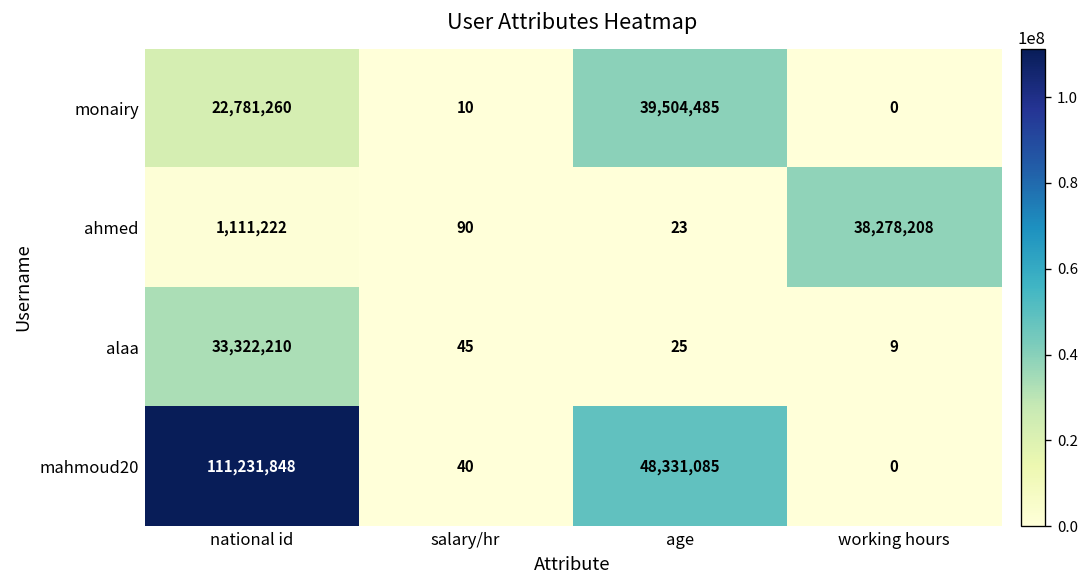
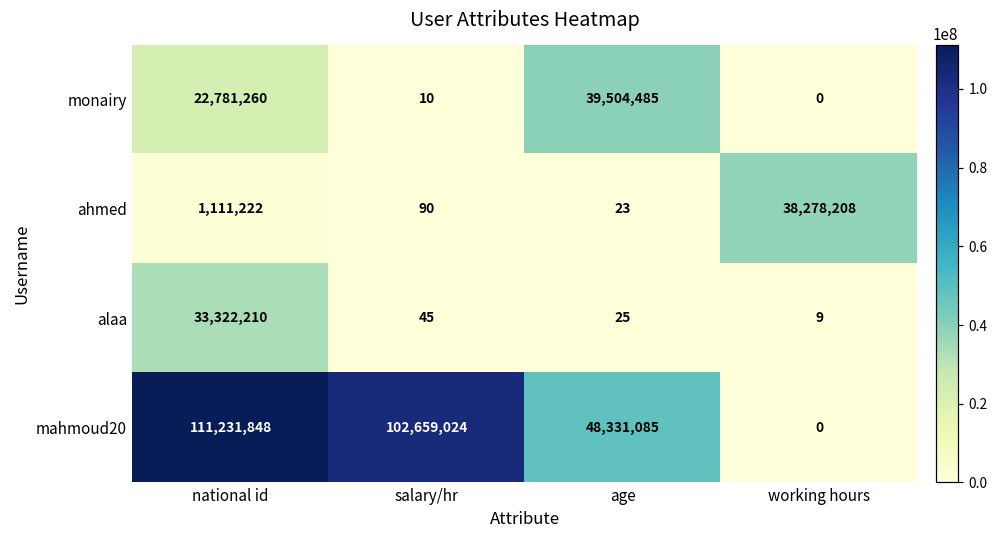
mahmoud20, salary/hr: 40 -> 102,659,024
